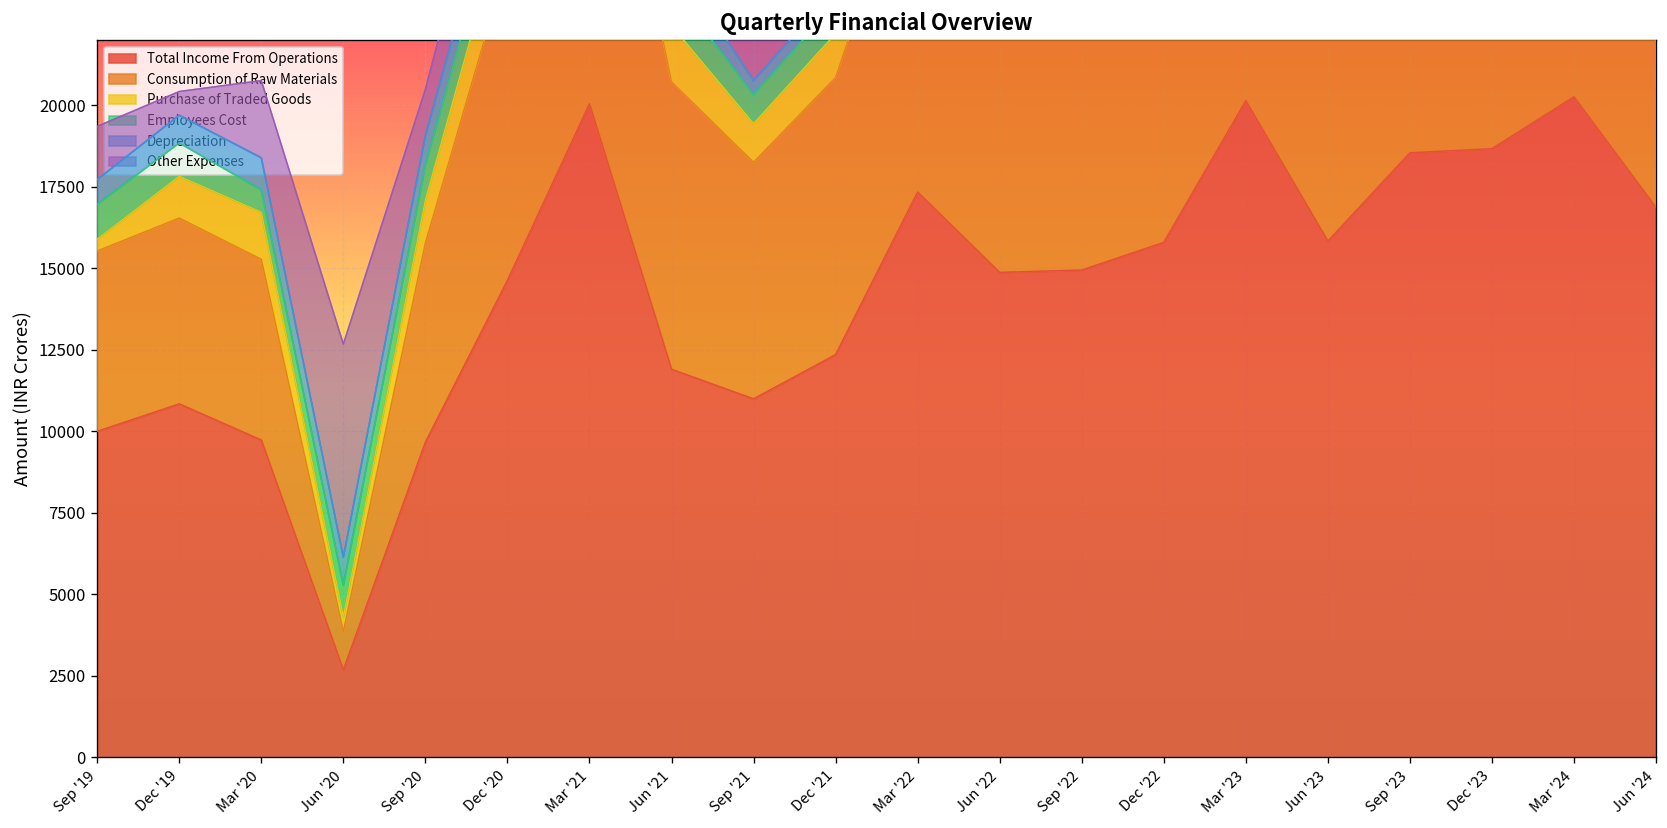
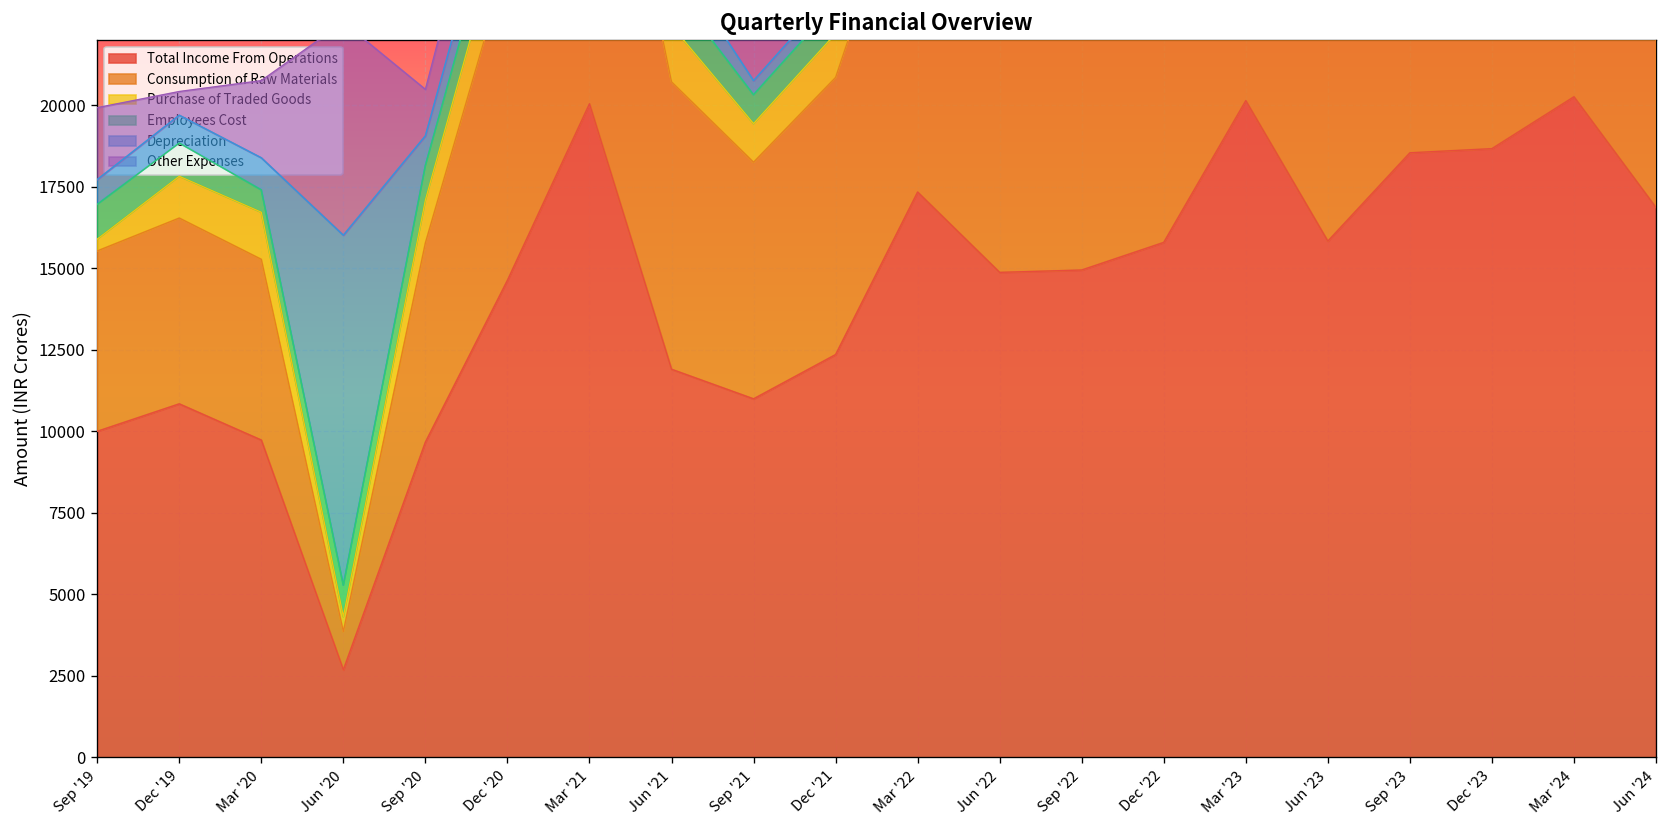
Other Expenses, Sep '19: 1600 -> 2200
Depreciation, Jun '20: 900 -> 10700
